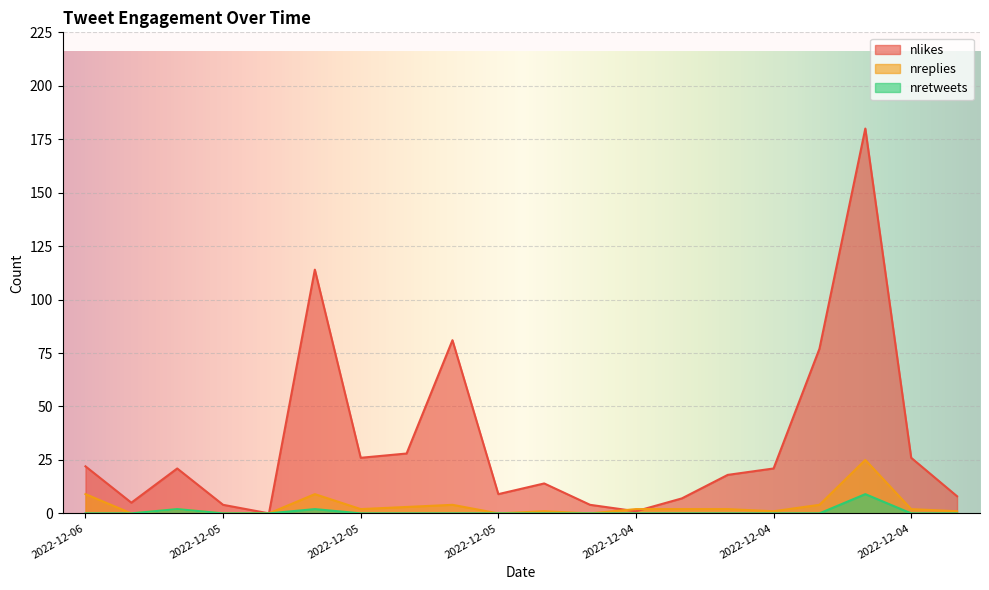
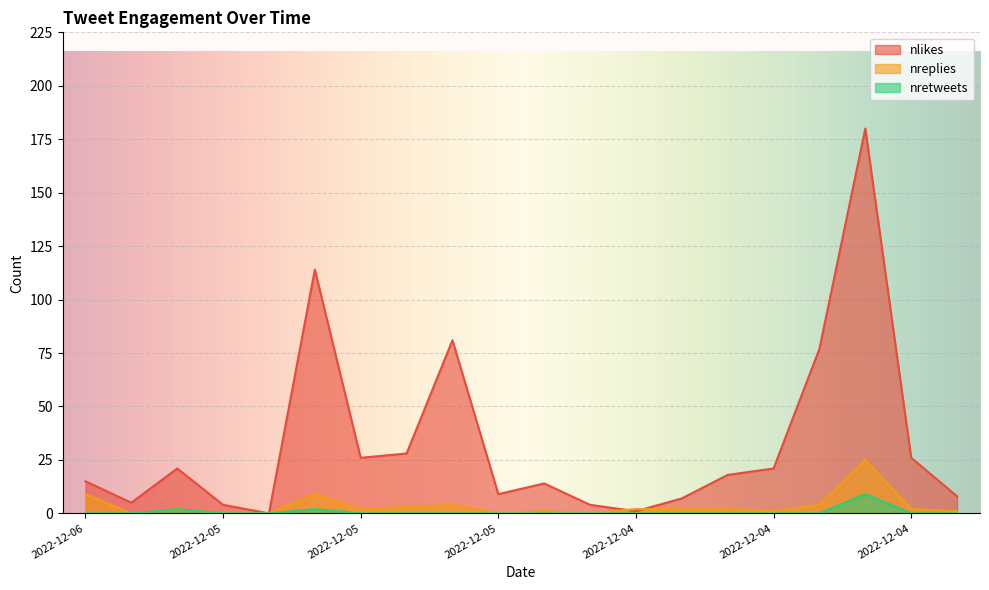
nlikes, 2022-12-06: 22 -> 15
